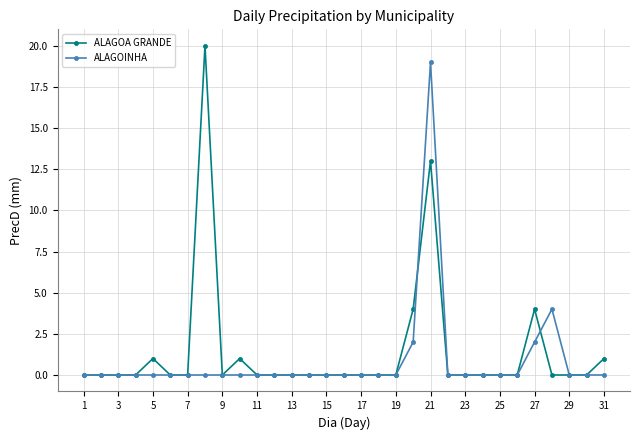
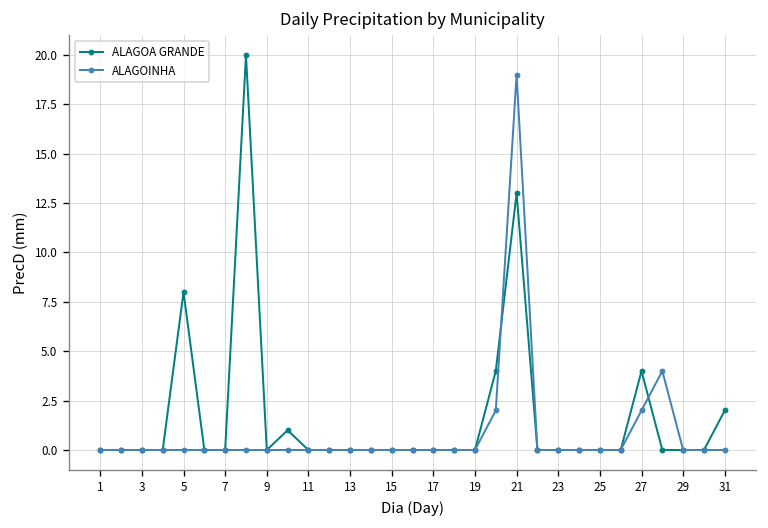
ALAGOA GRANDE, 5: 1 -> 8
ALAGOA GRANDE, 31: 1 -> 2
